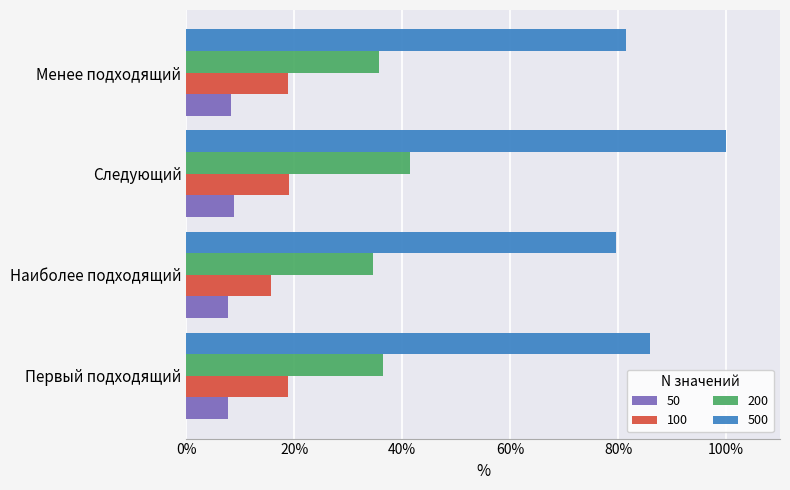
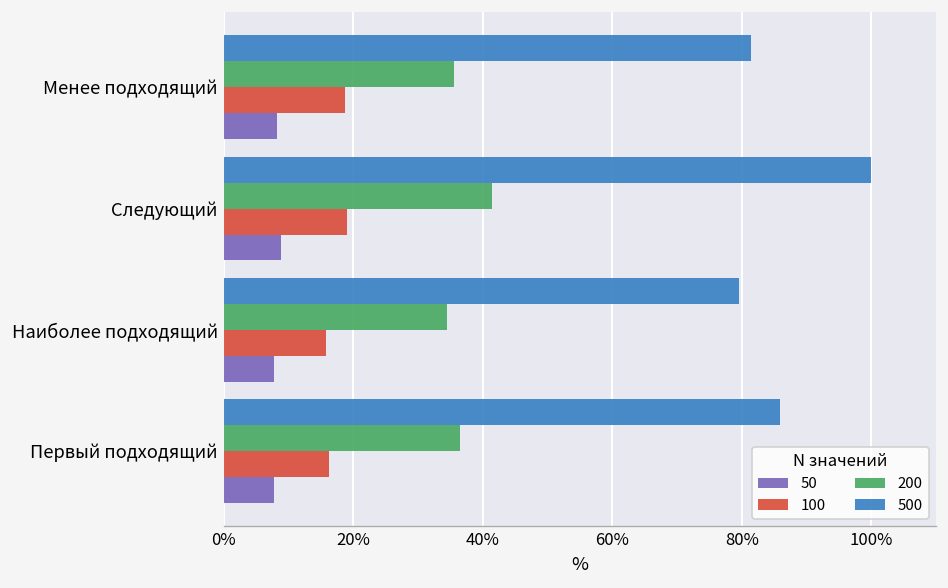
100, Первый подходящий: 19% -> 16%
